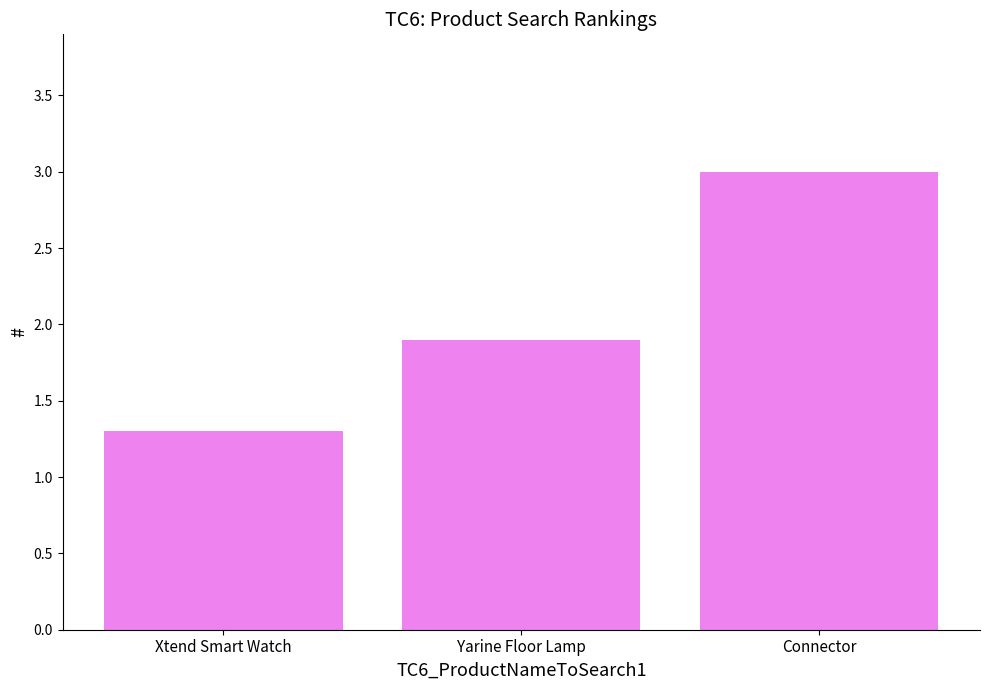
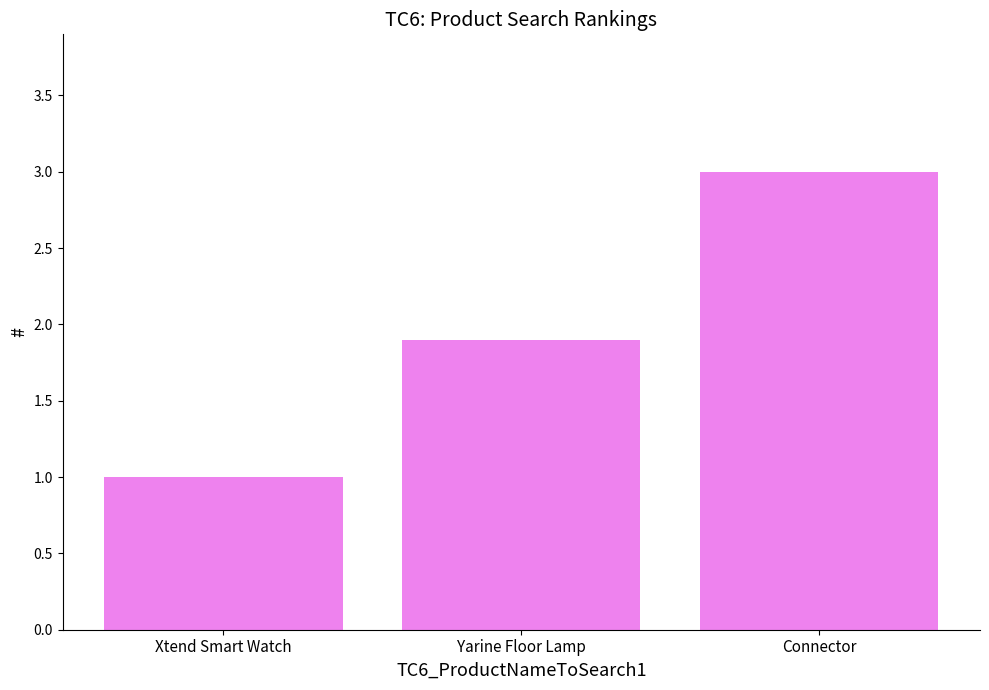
Xtend Smart Watch: 1.3 -> 1.0
